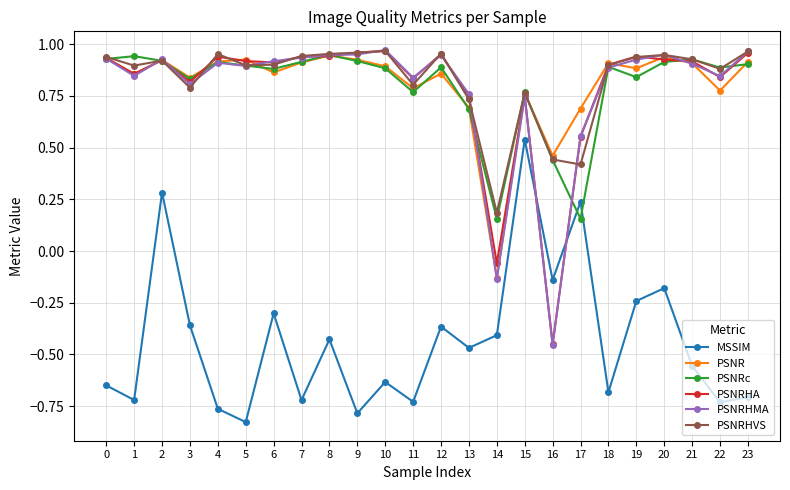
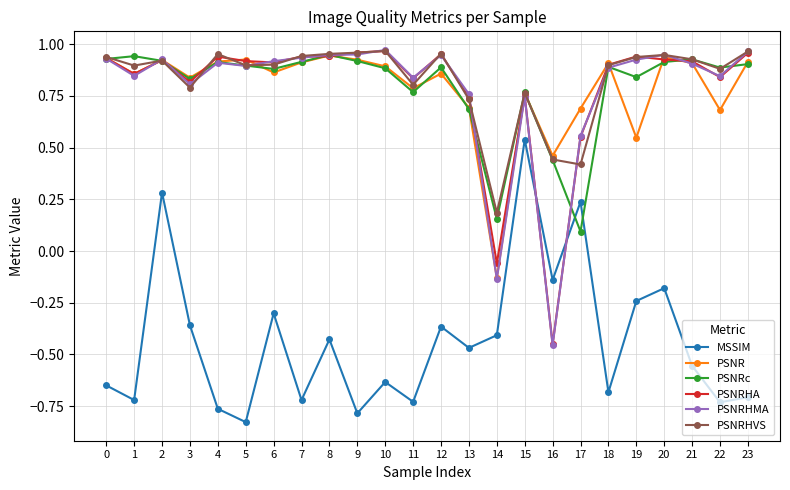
PSNRc, 17: 0.16 -> 0.09
PSNR, 19: 0.88 -> 0.55
PSNR, 22: 0.78 -> 0.68
